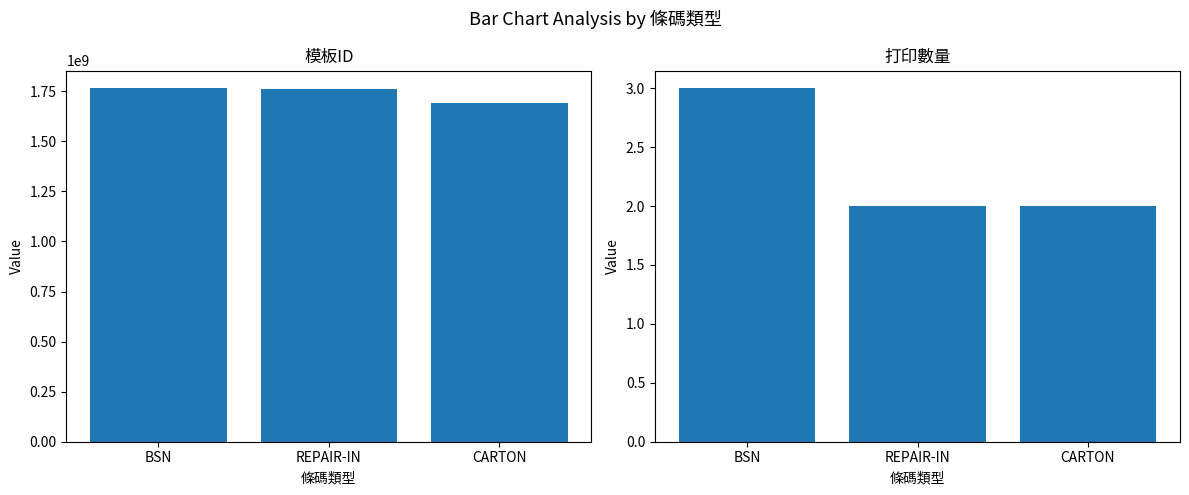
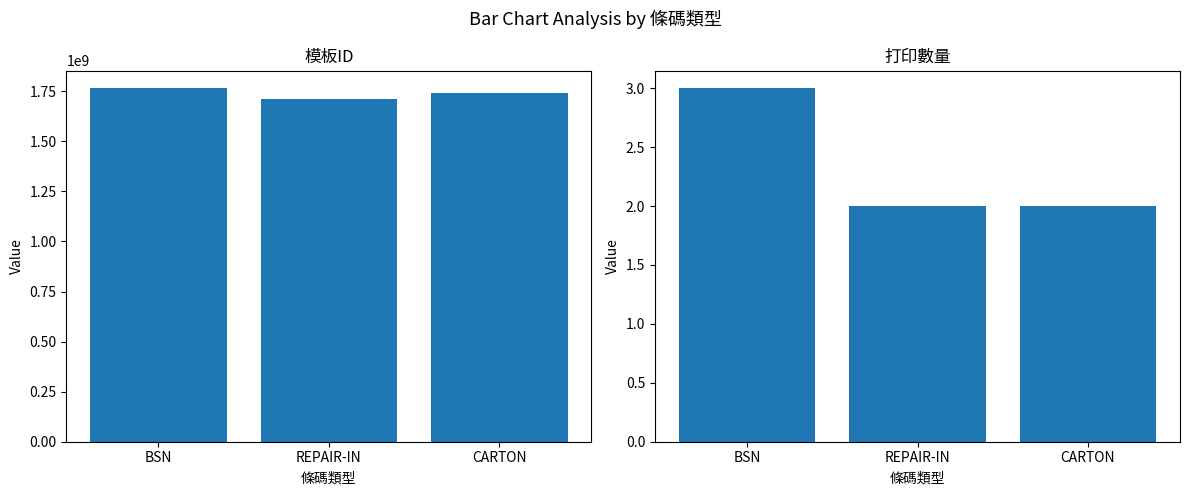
模板ID, REPAIR-IN: 1760000000 -> 1710000000
模板ID, CARTON: 1690000000 -> 1740000000
